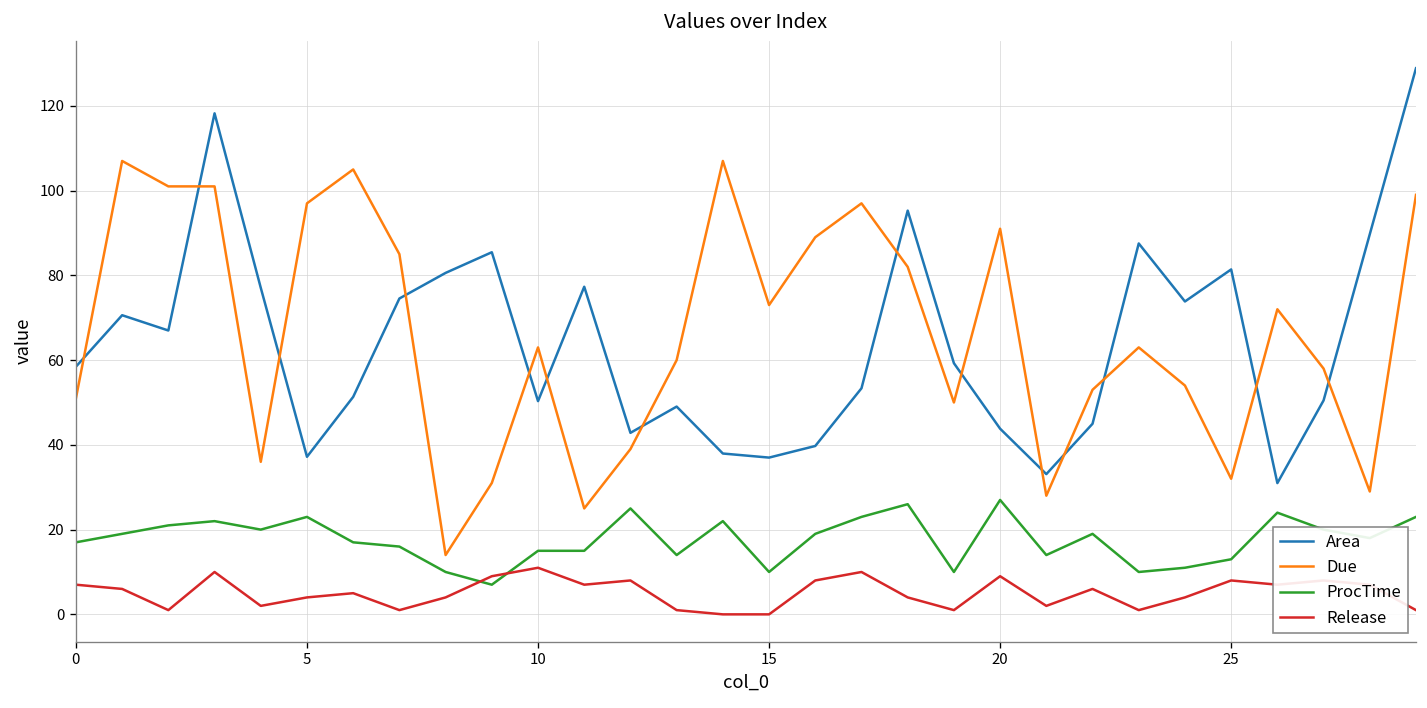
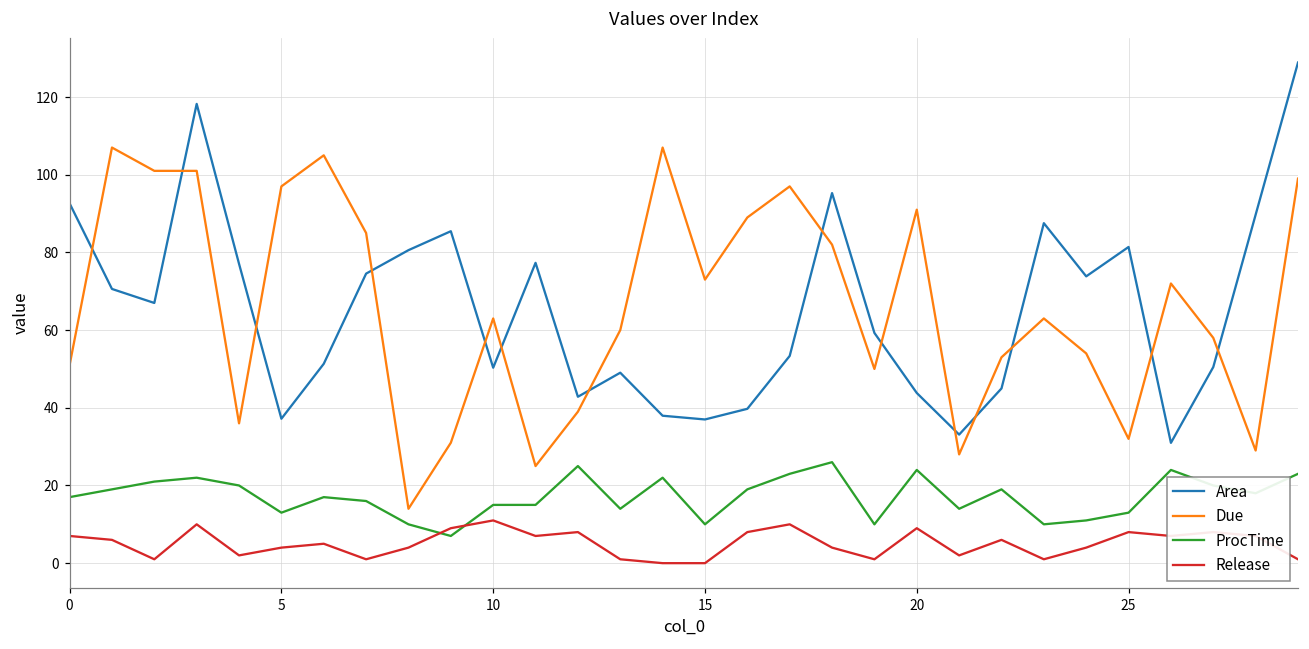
Area, 0: 58 -> 93
ProcTime, 5: 23 -> 13
ProcTime, 20: 27 -> 24
